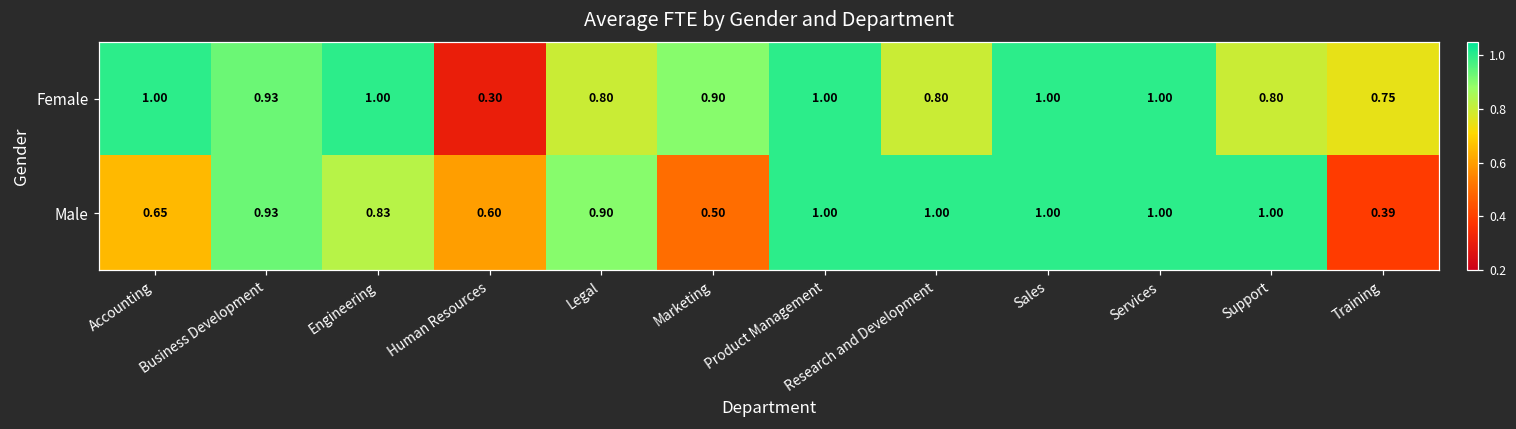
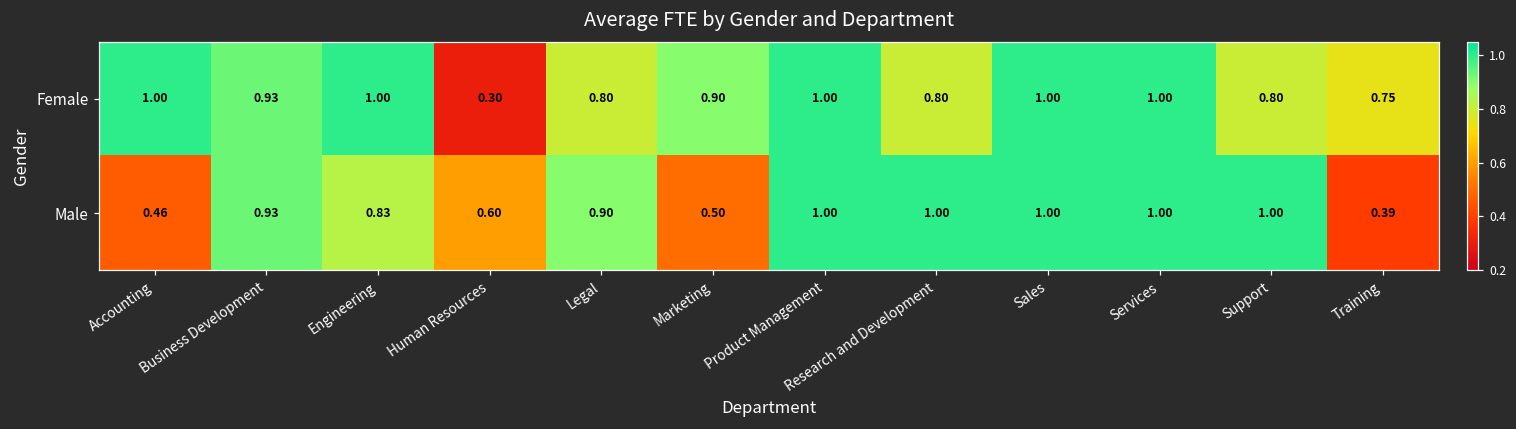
Male, Accounting: 0.65 -> 0.46
